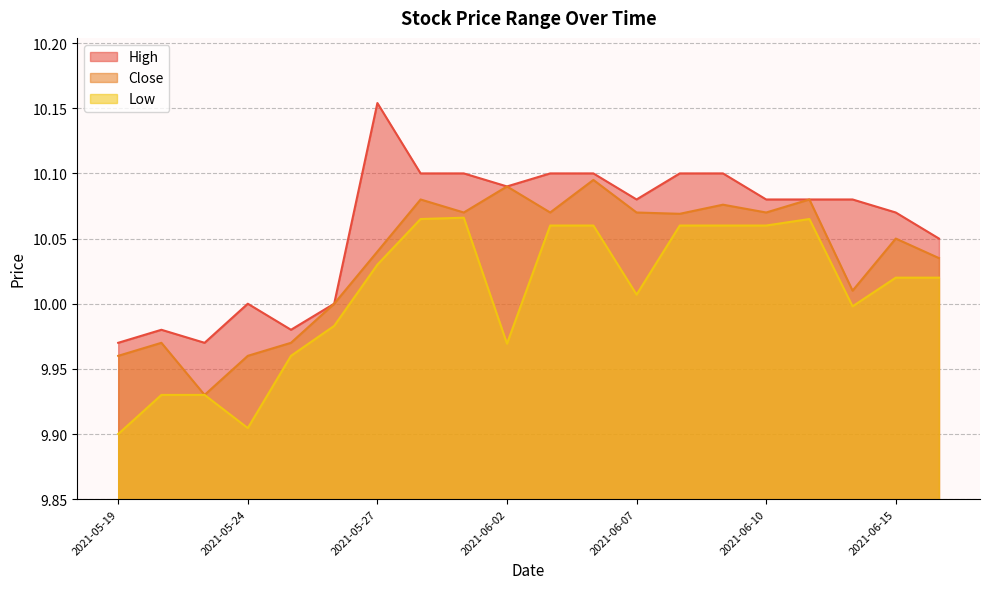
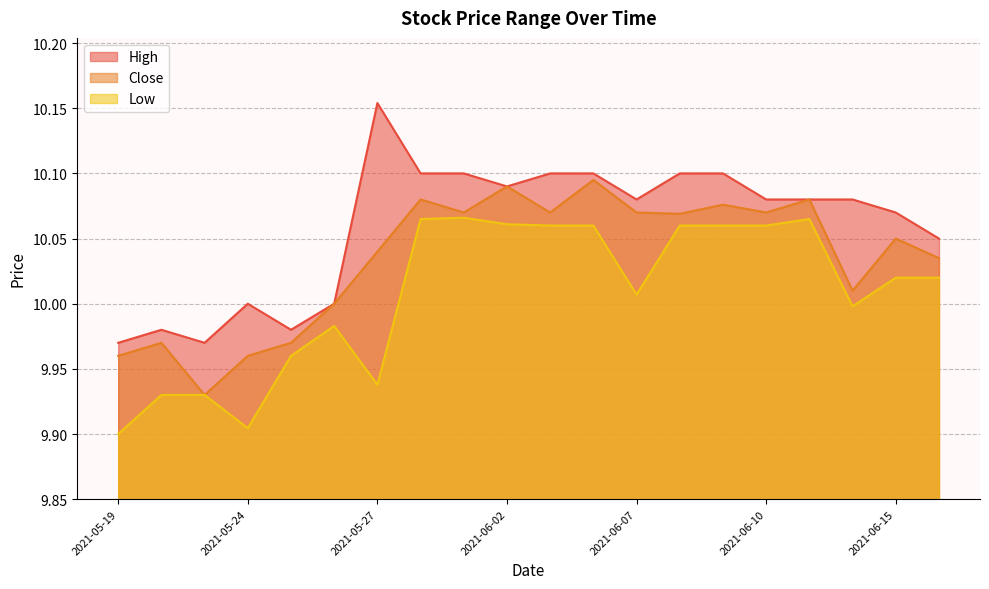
Low, 2021-05-27: 10.030 -> 9.938
Low, 2021-06-02: 9.969 -> 10.061
